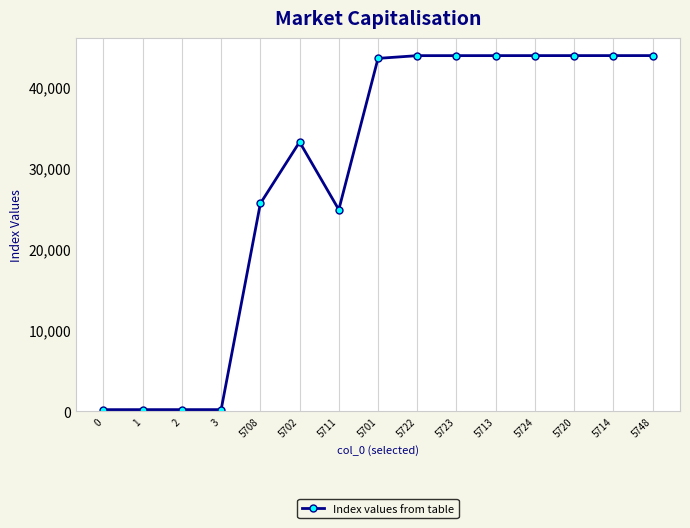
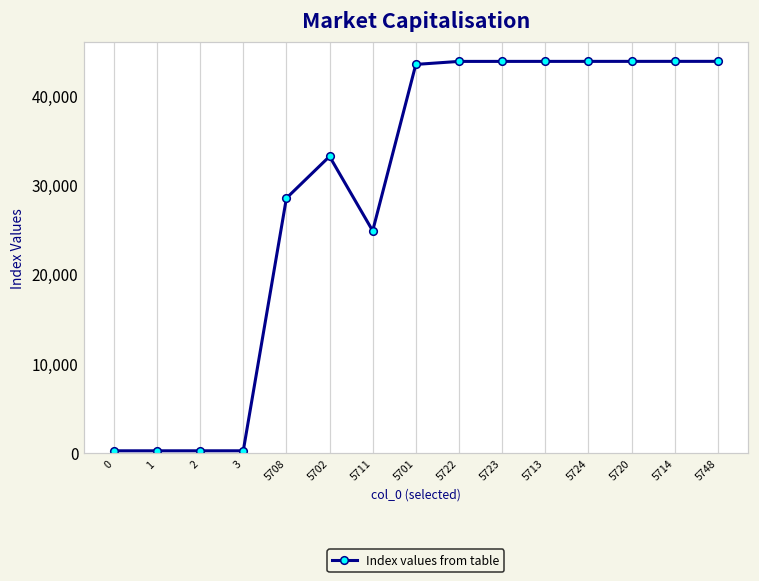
5708: 26,000 -> 28,000
